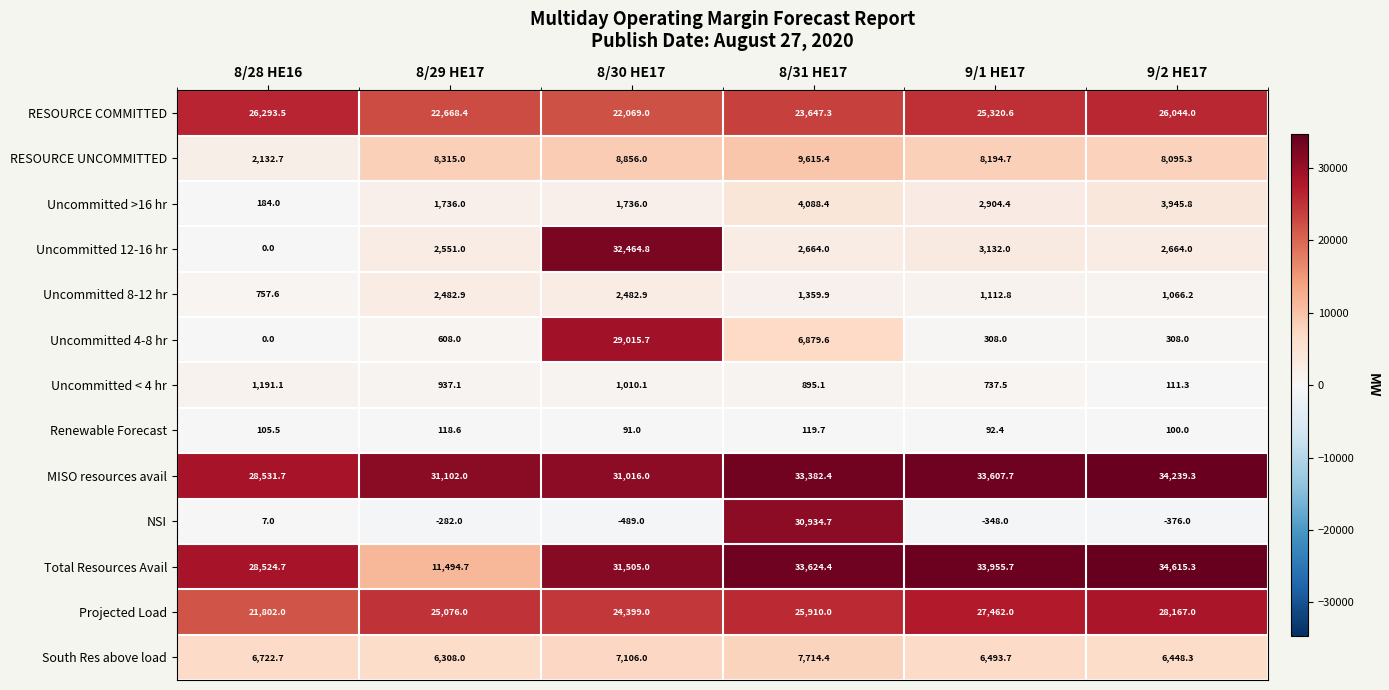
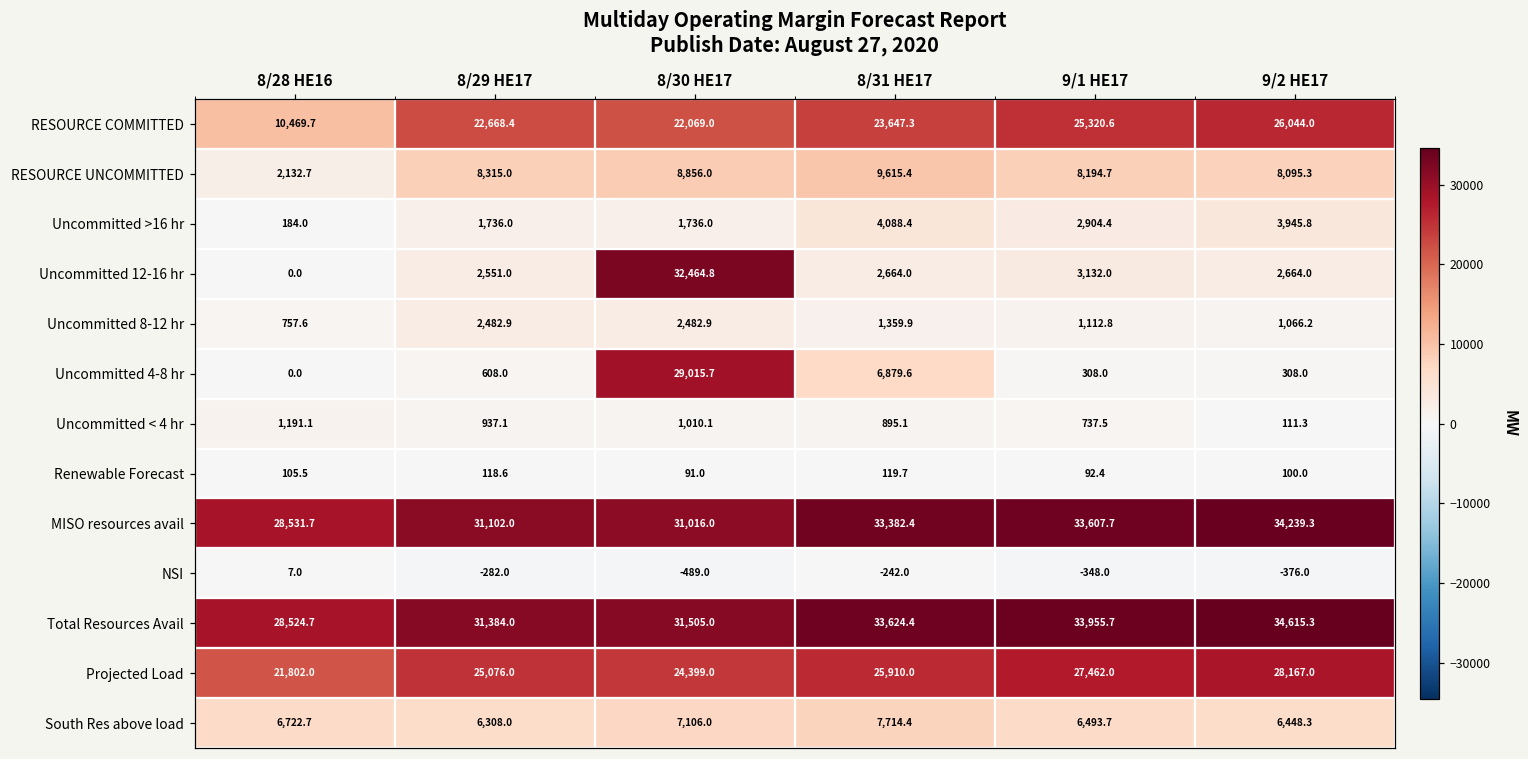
RESOURCE COMMITTED, 8/28 HE16: 26,293.5 -> 10,469.7
NSI, 8/31 HE17: 30,934.7 -> -242.0
Total Resources Avail, 8/29 HE17: 11,494.7 -> 31,384.0
